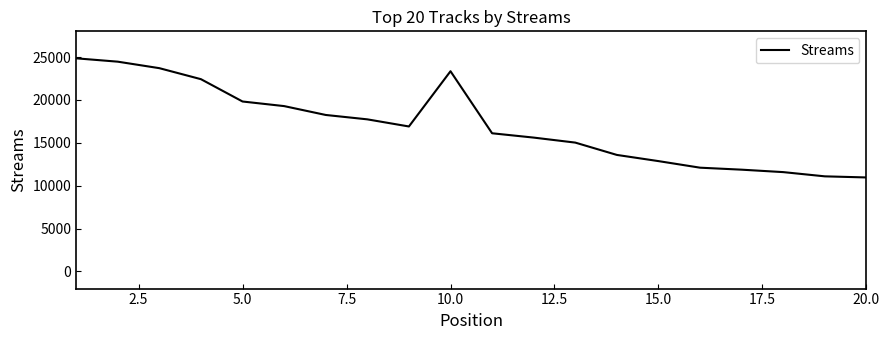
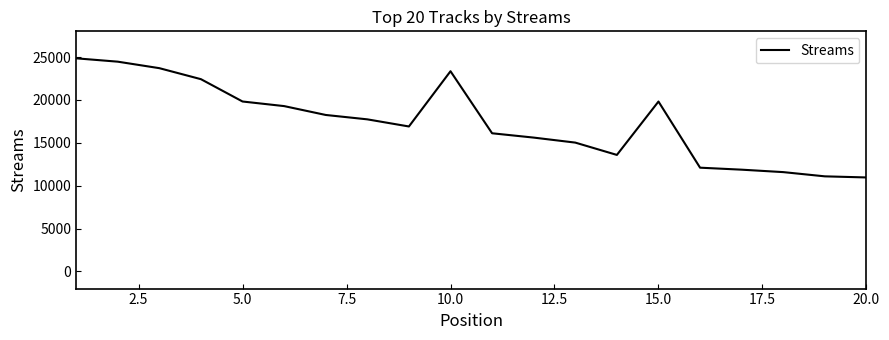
15.0: 13000 -> 20000
